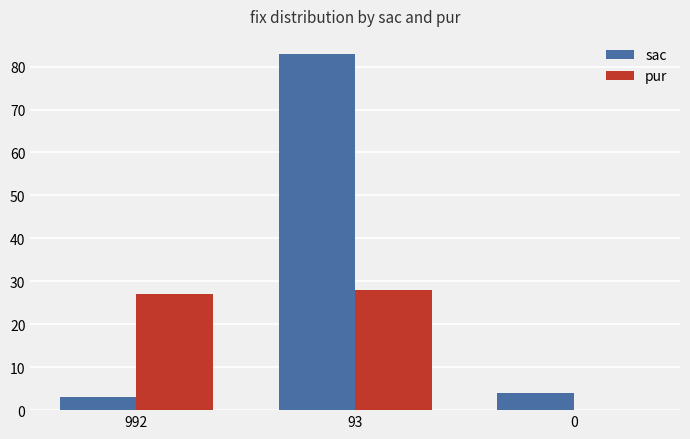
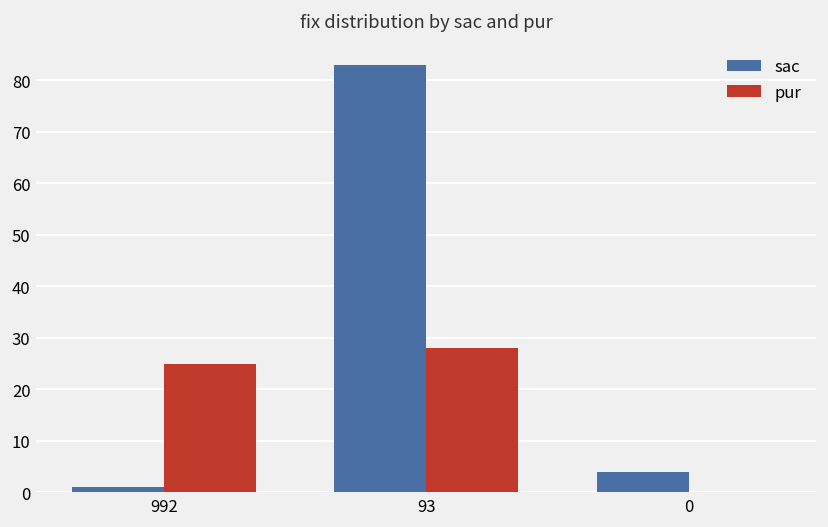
sac, 992: 3 -> 1
pur, 992: 27 -> 25
